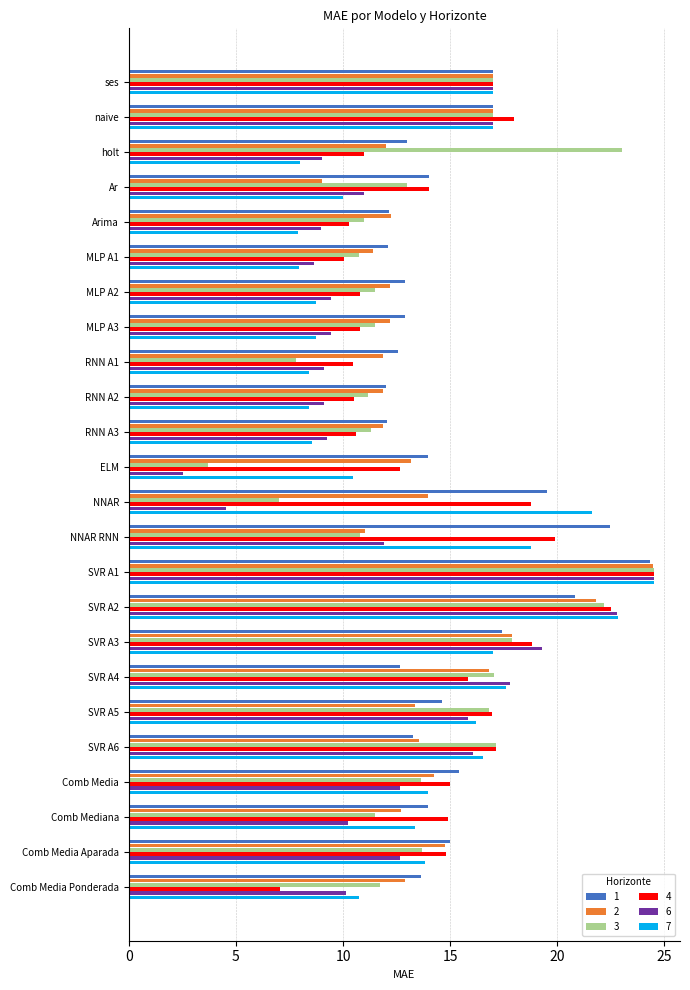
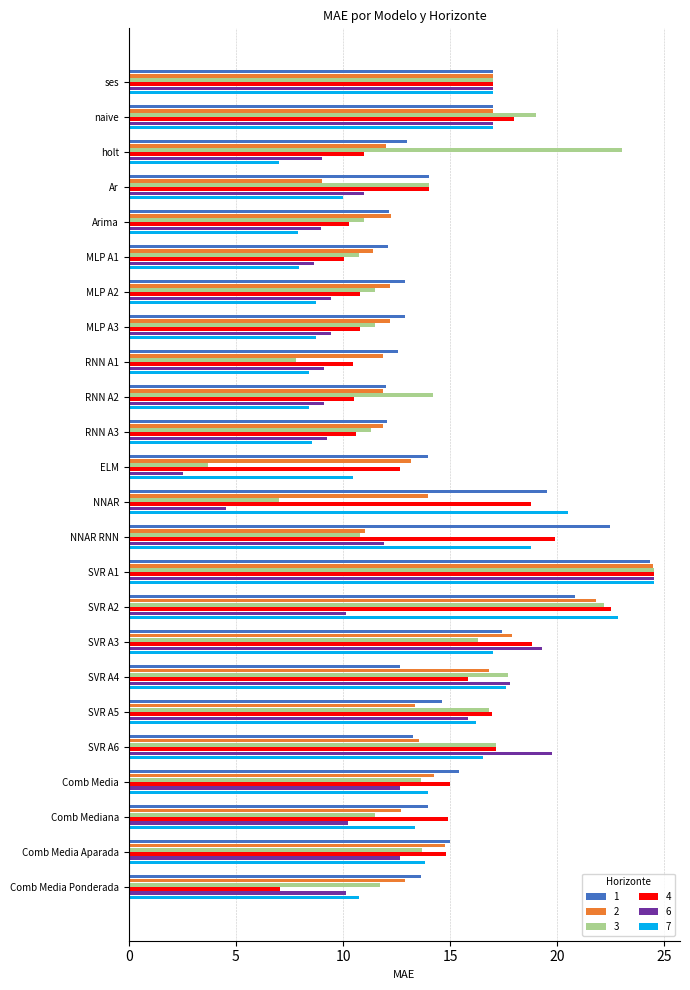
3, naive: 17 -> 19
7, holt: 8 -> 7
3, Ar: 13 -> 14
3, RNN A2: 11.2 -> 14.2
7, NNAR: 21.6 -> 20.5
6, SVR A2: 22.8 -> 10.1
3, SVR A3: 17.9 -> 16.3
3, SVR A4: 17.0 -> 17.7
6, SVR A6: 16.1 -> 19.8
